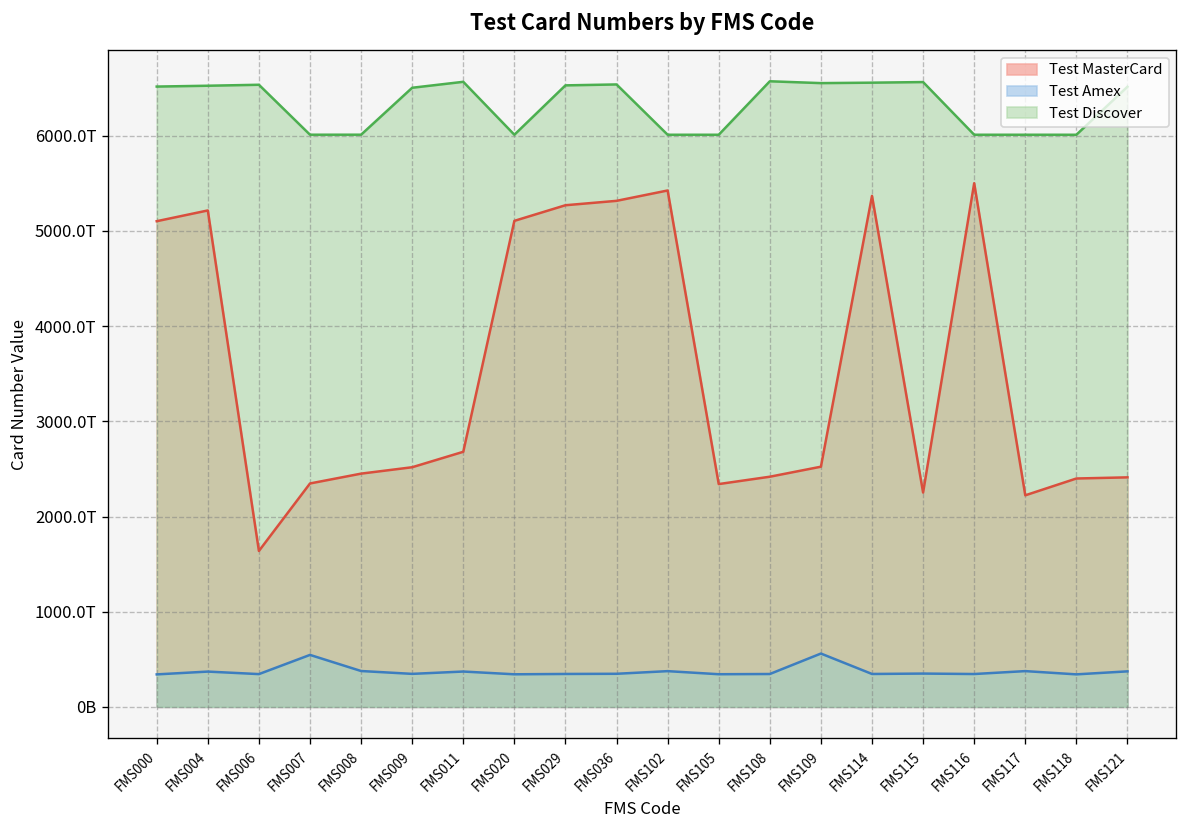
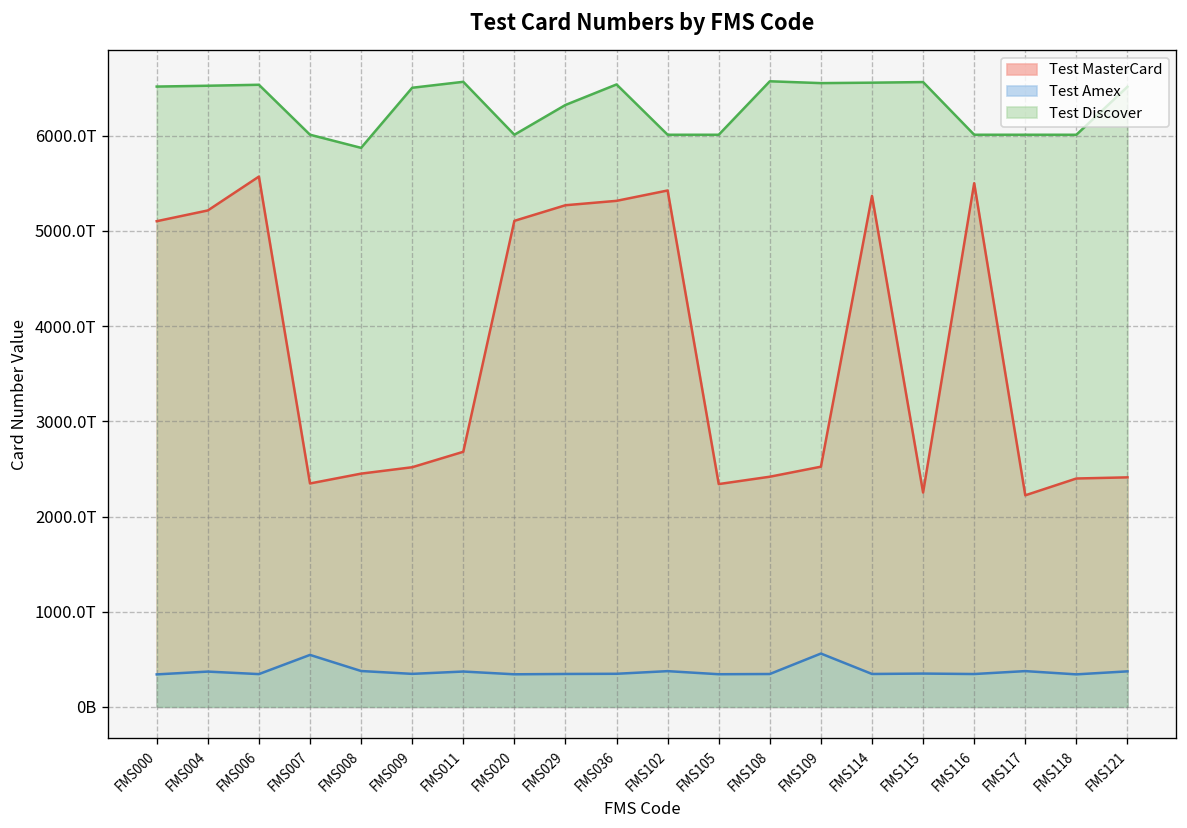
Test MasterCard, FMS006: 1600T -> 5600T
Test Discover, FMS008: 6000T -> 5900T
Test Discover, FMS029: 6500T -> 6300T
